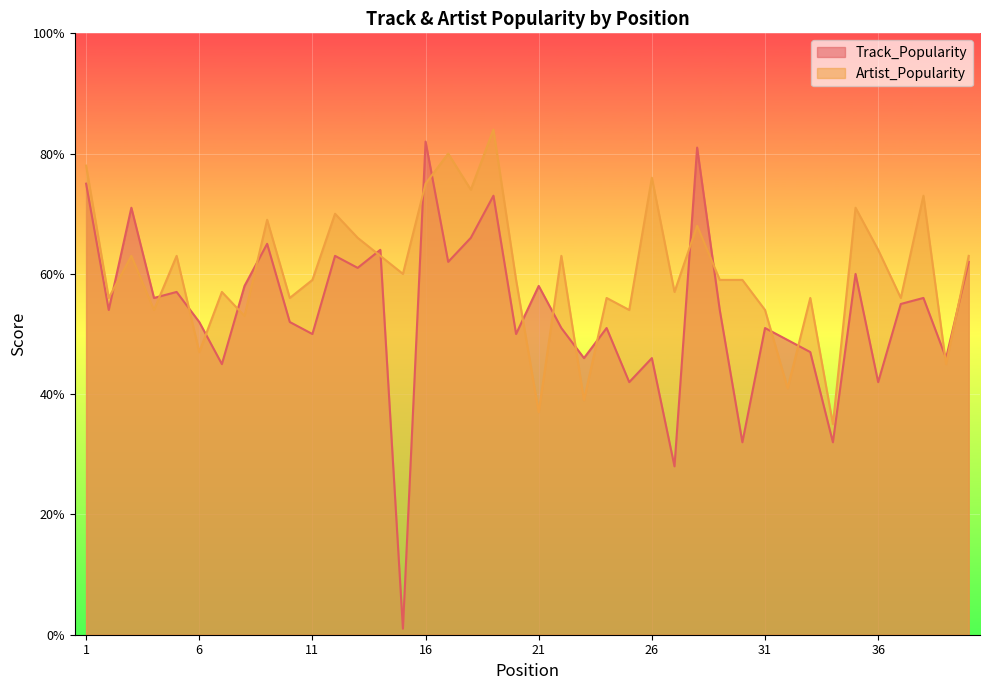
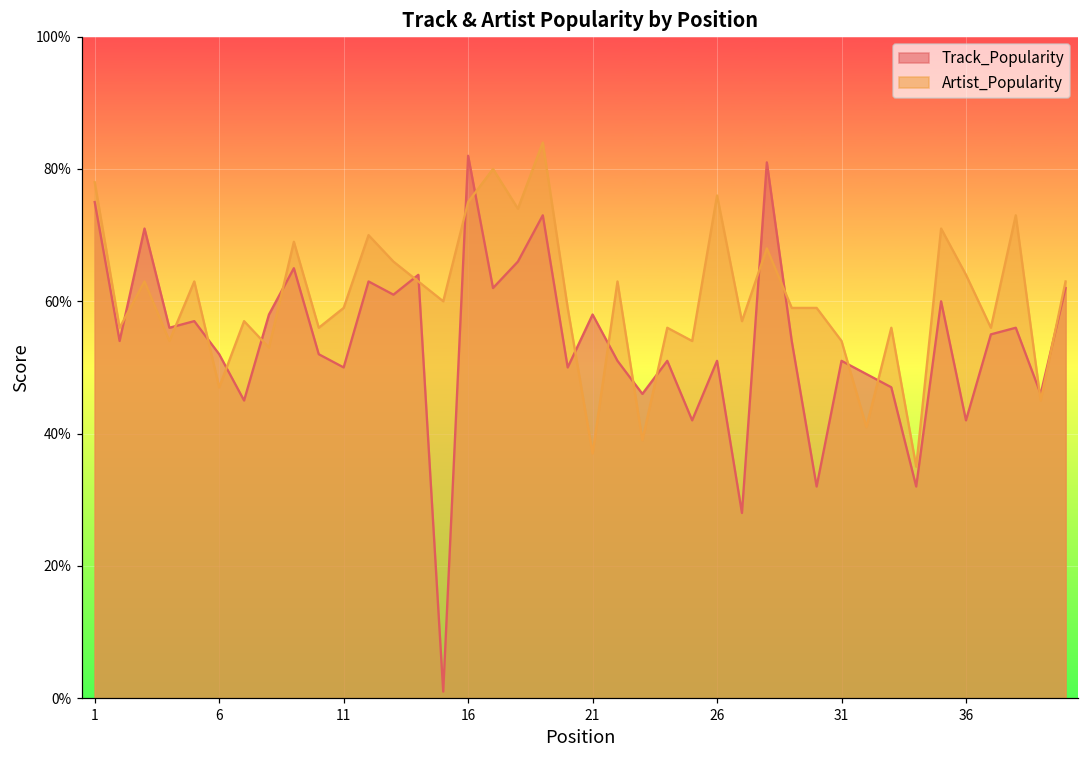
Track_Popularity, 26: 46% -> 51%
